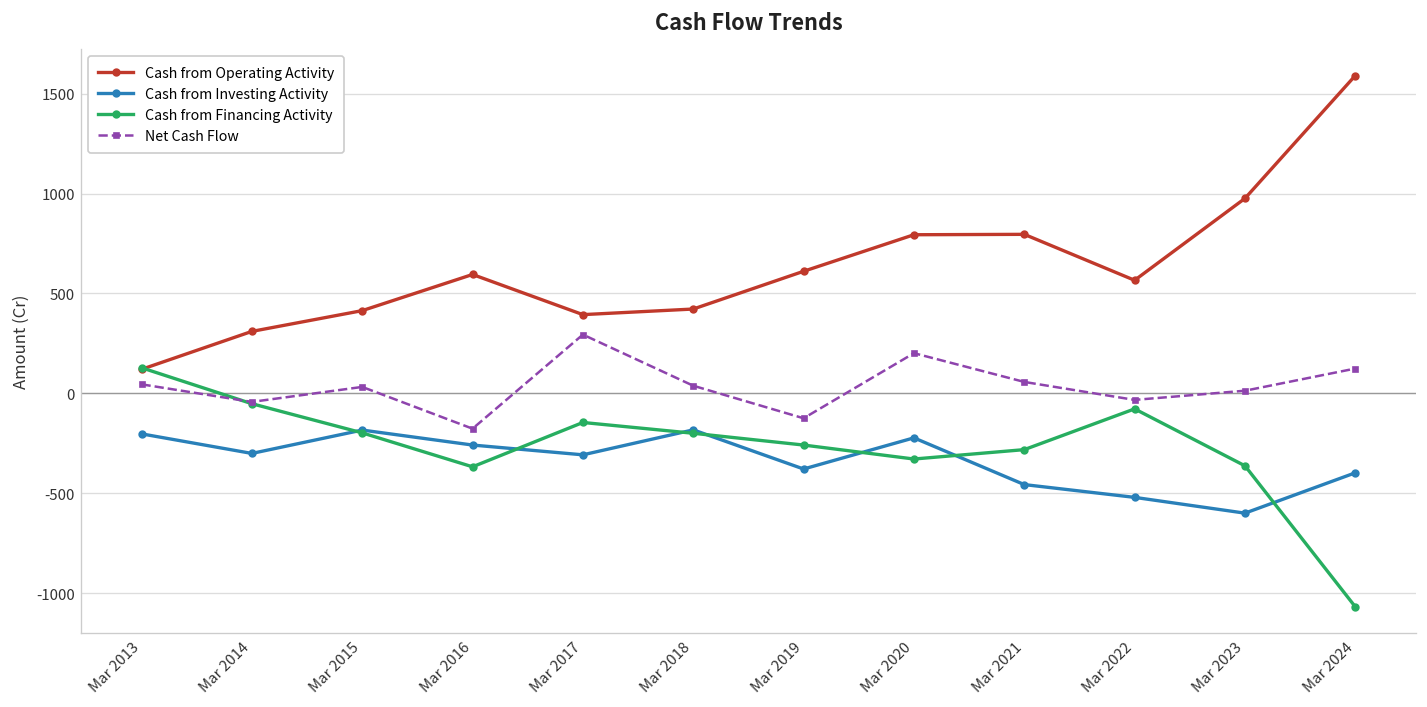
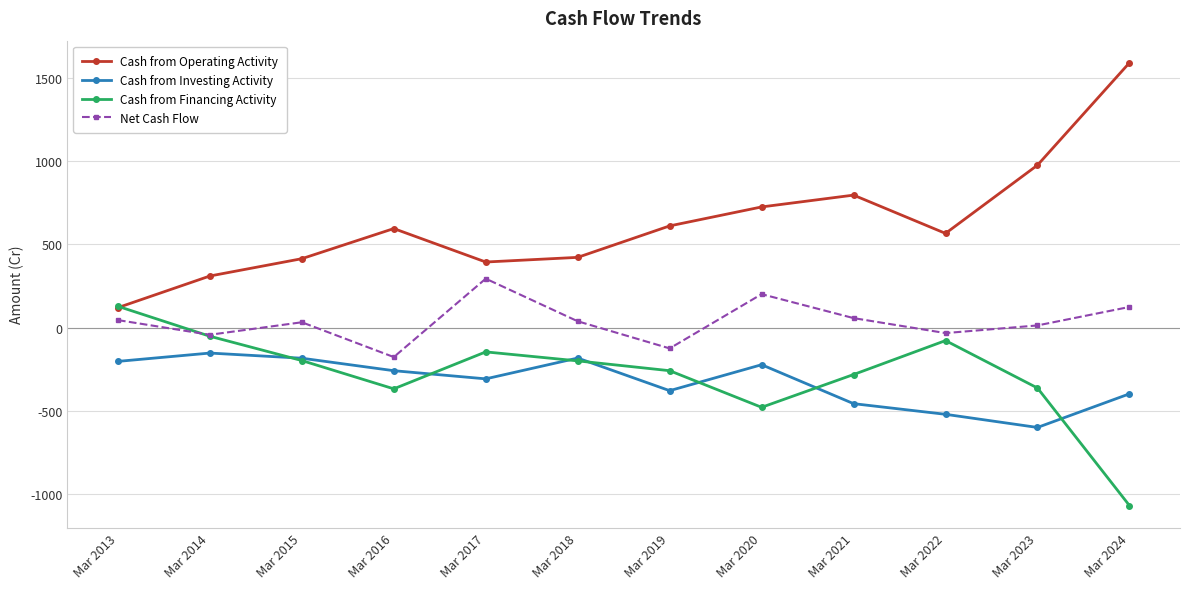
Cash from Investing Activity, Mar 2014: -300 -> -150
Cash from Operating Activity, Mar 2020: 790 -> 730
Cash from Financing Activity, Mar 2020: -330 -> -480
